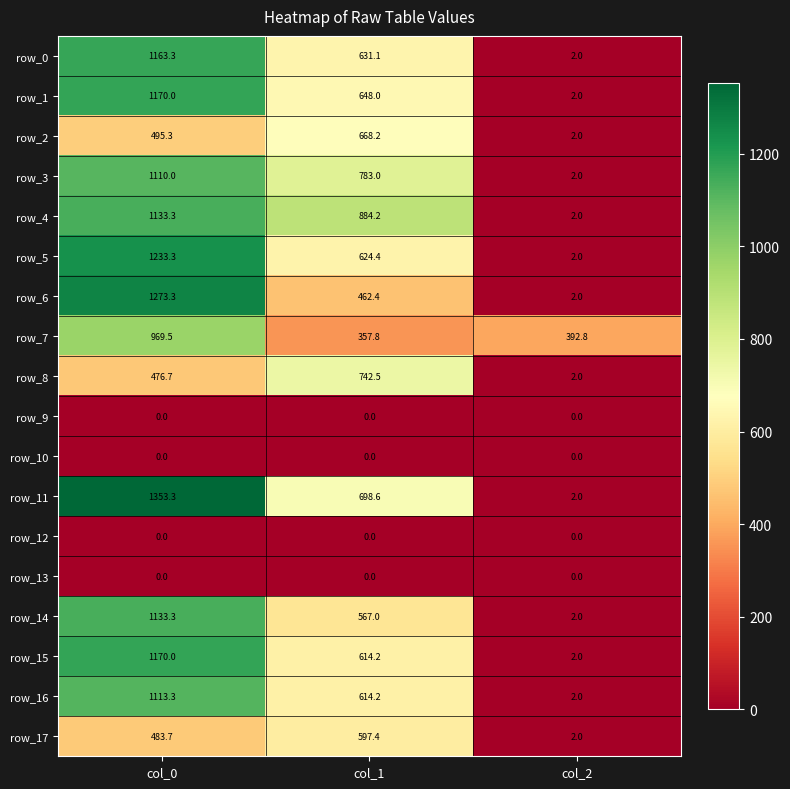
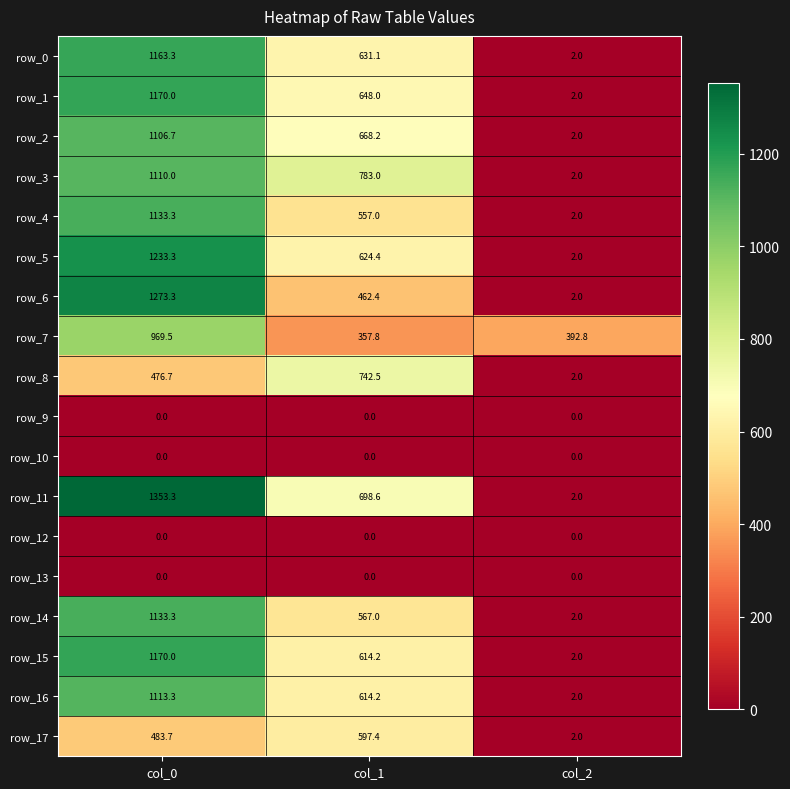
row_2, col_0: 495.3 -> 1106.7
row_4, col_1: 884.2 -> 557.0
